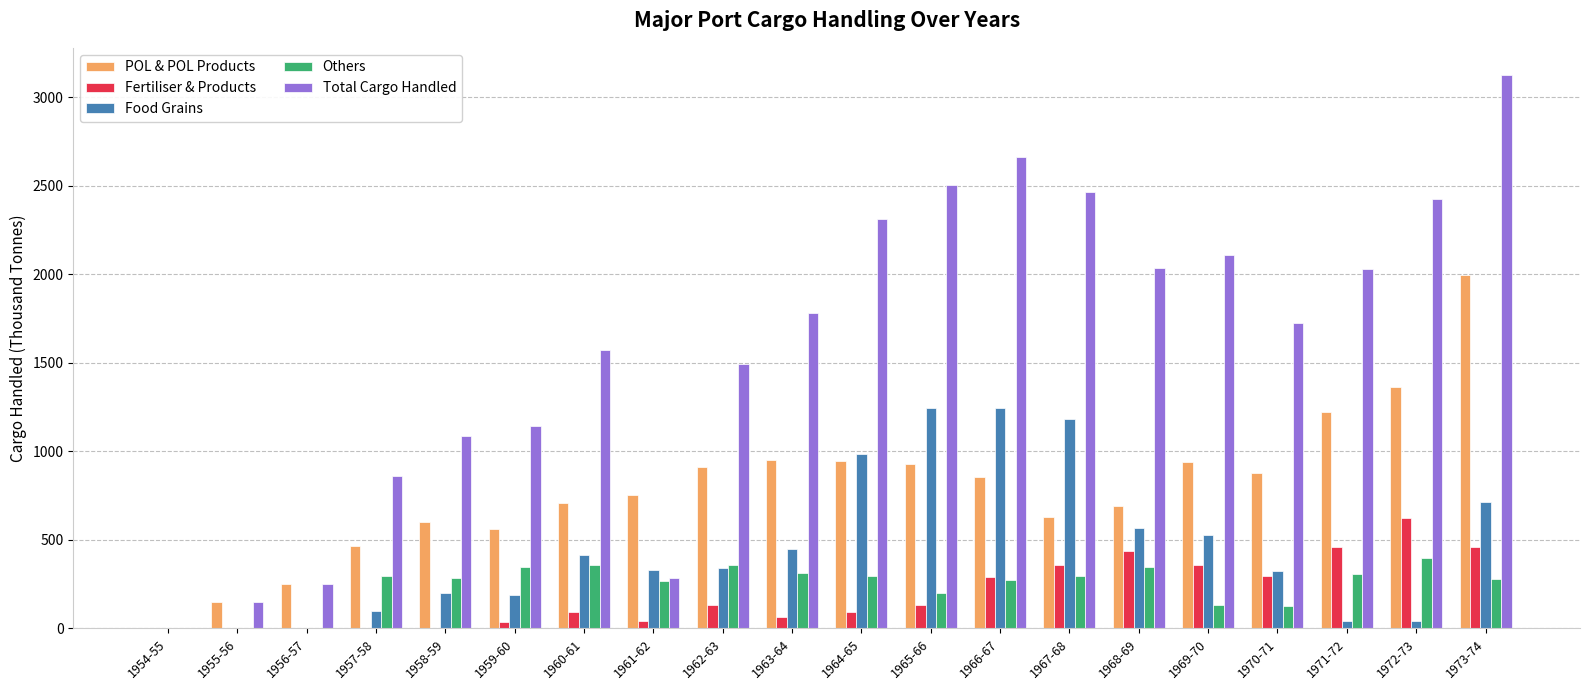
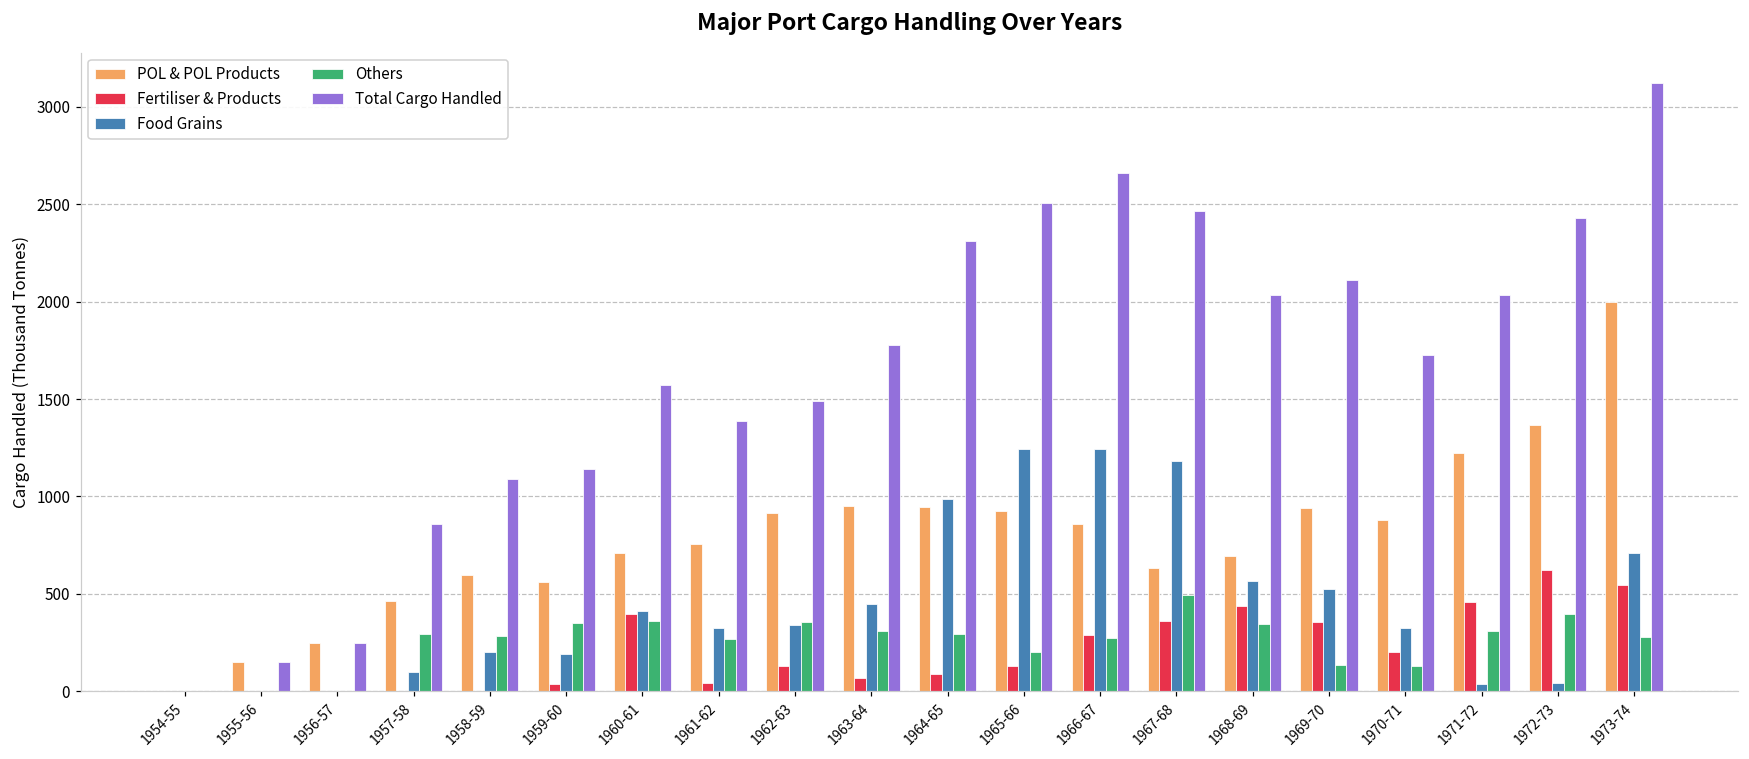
Fertiliser & Products, 1960-61: 90 -> 390
Total Cargo Handled, 1961-62: 290 -> 1390
Others, 1967-68: 290 -> 490
Fertiliser & Products, 1970-71: 290 -> 200
Fertiliser & Products, 1973-74: 460 -> 550
